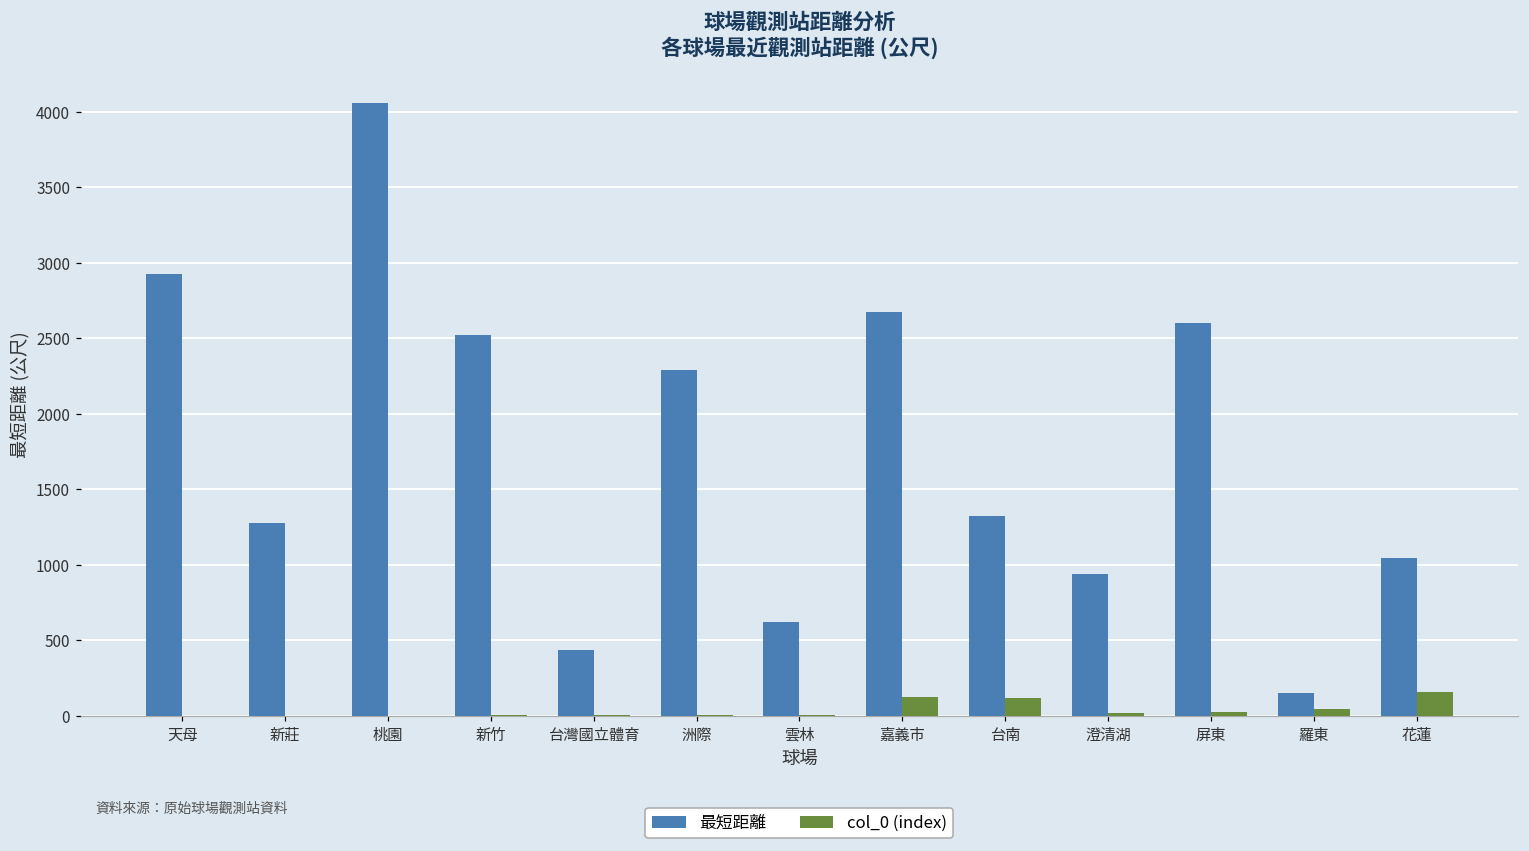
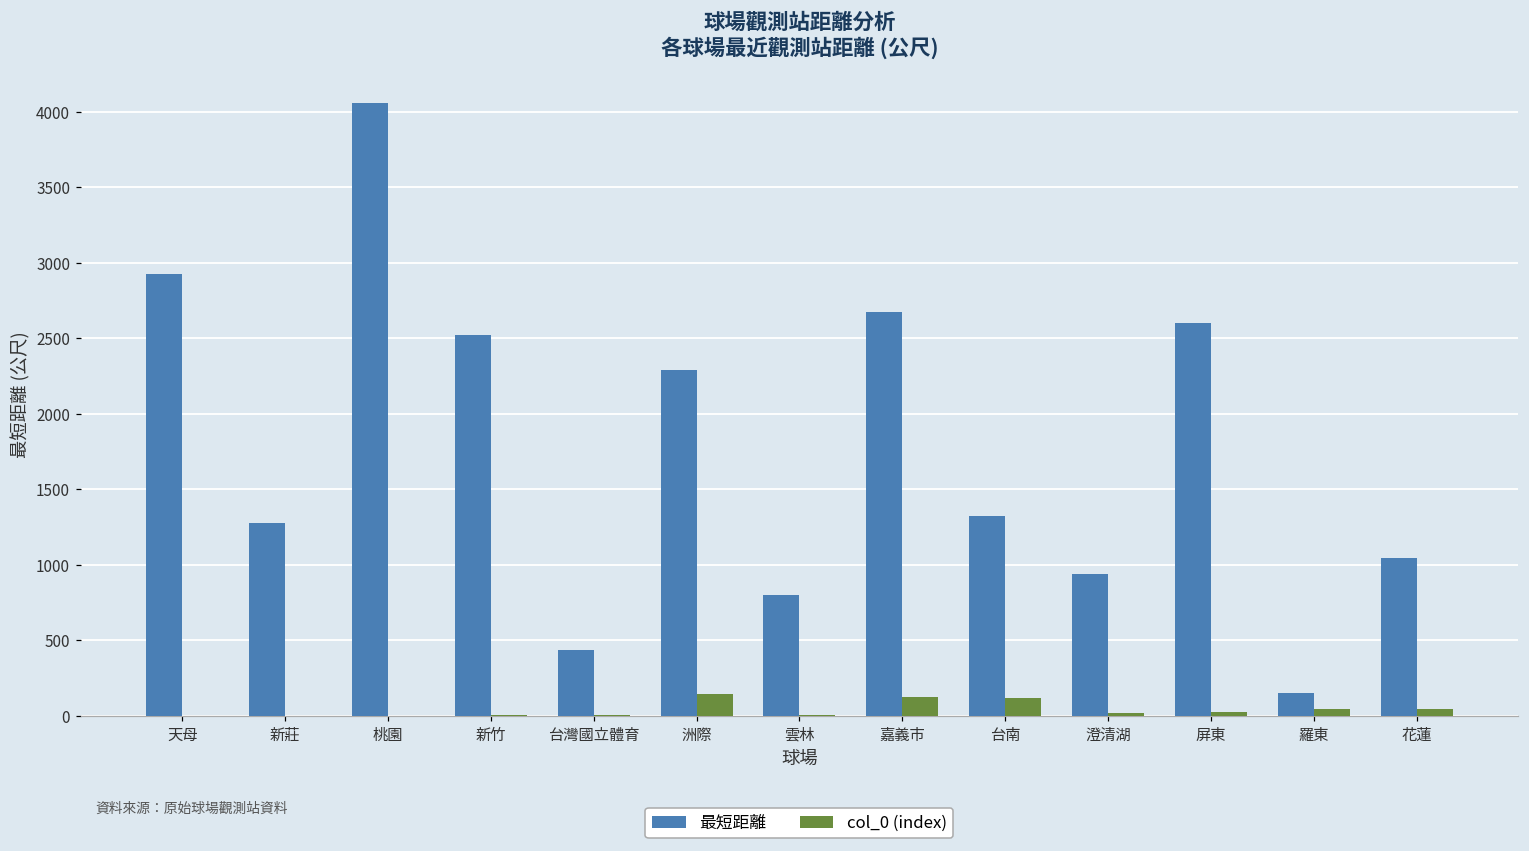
col_0 (index), 洲際: 10 -> 140
最短距離, 雲林: 620 -> 800
col_0 (index), 花蓮: 160 -> 50
